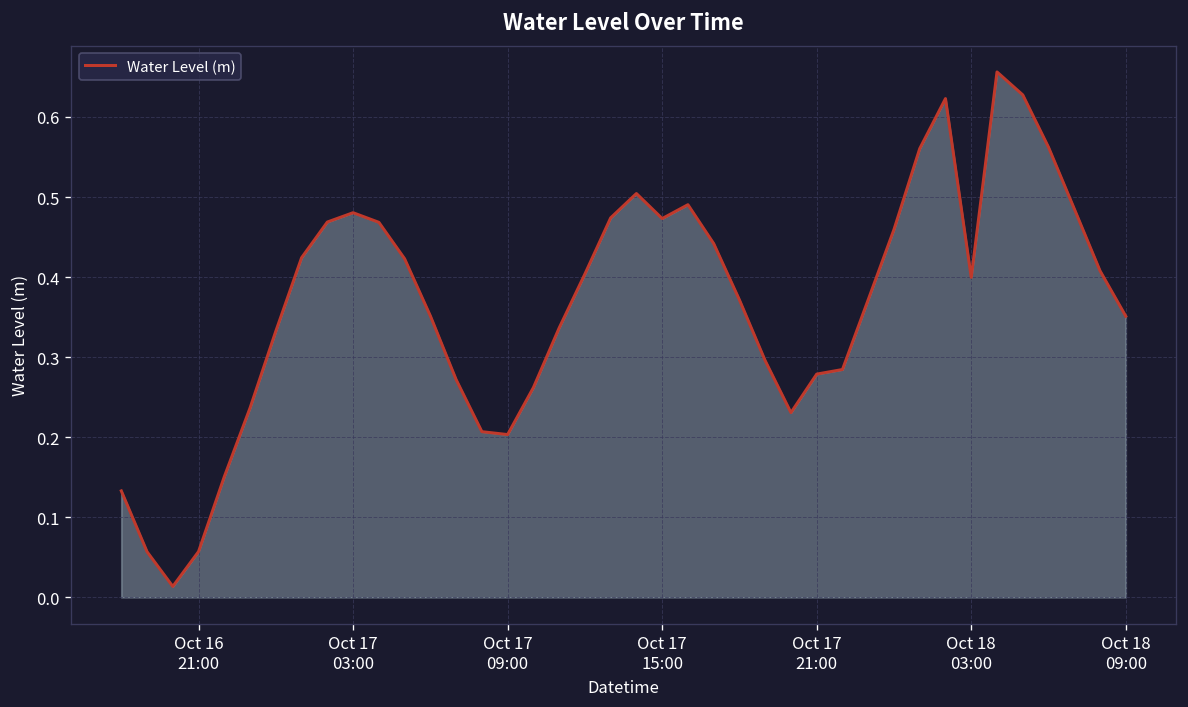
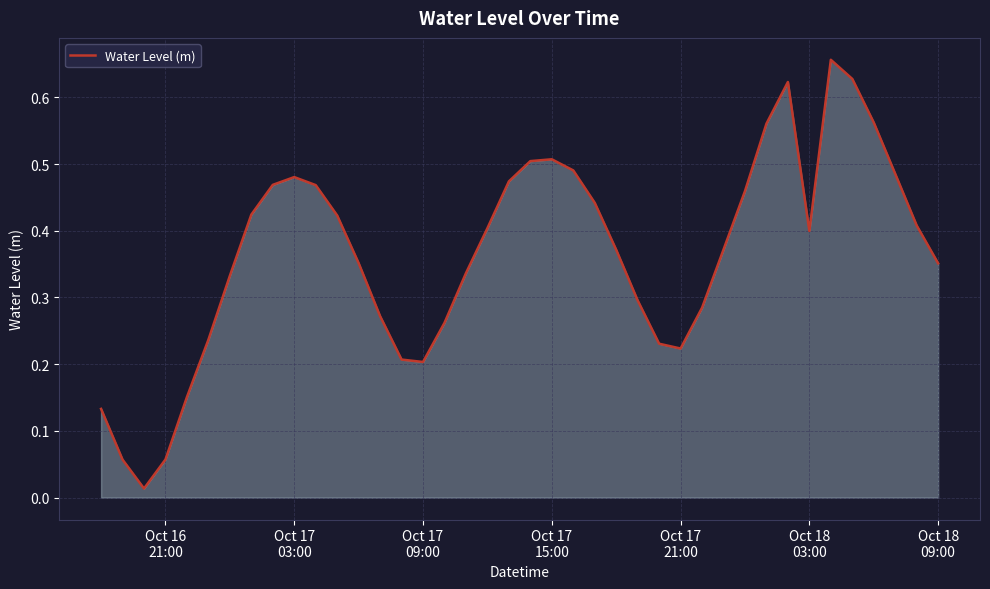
Oct 17 15:00: 0.47 -> 0.51
Oct 17 21:00: 0.28 -> 0.22
